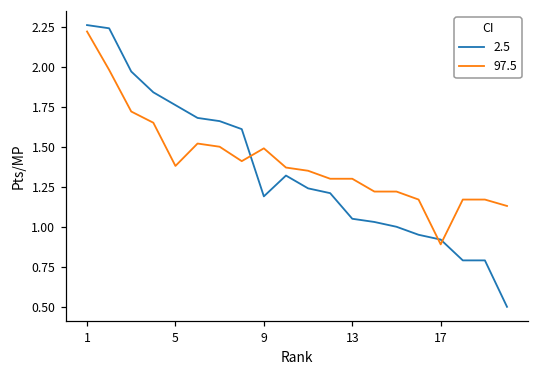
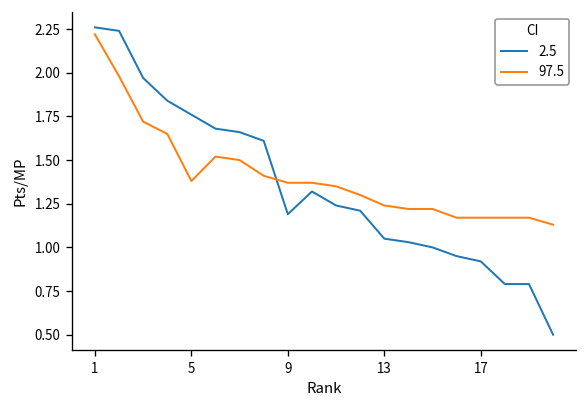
97.5, 9: 1.49 -> 1.37
97.5, 13: 1.30 -> 1.24
97.5, 17: 0.89 -> 1.17
